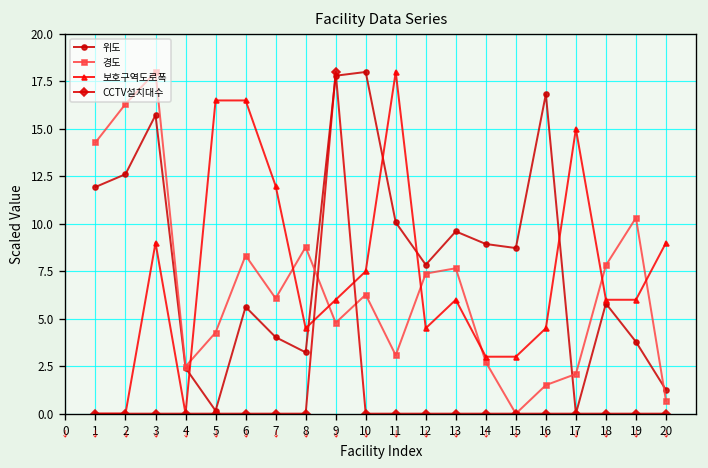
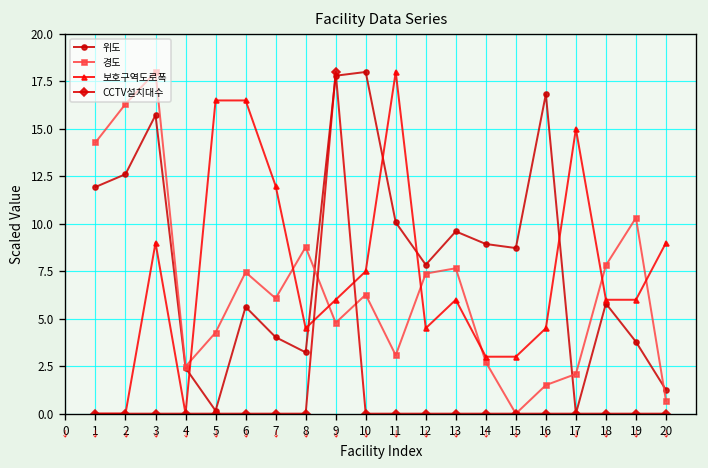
경도, 6: 8.3 -> 7.4
